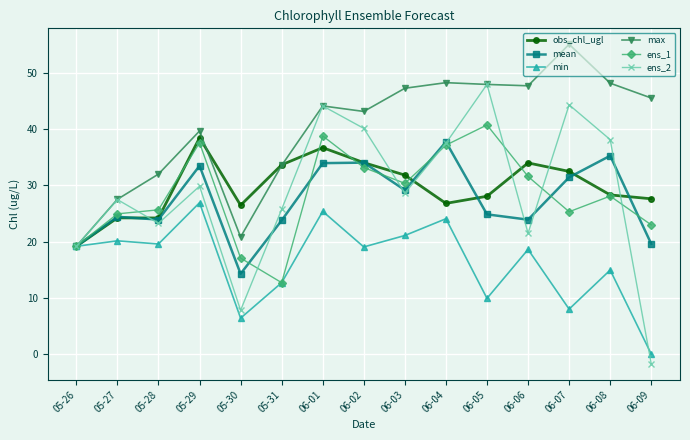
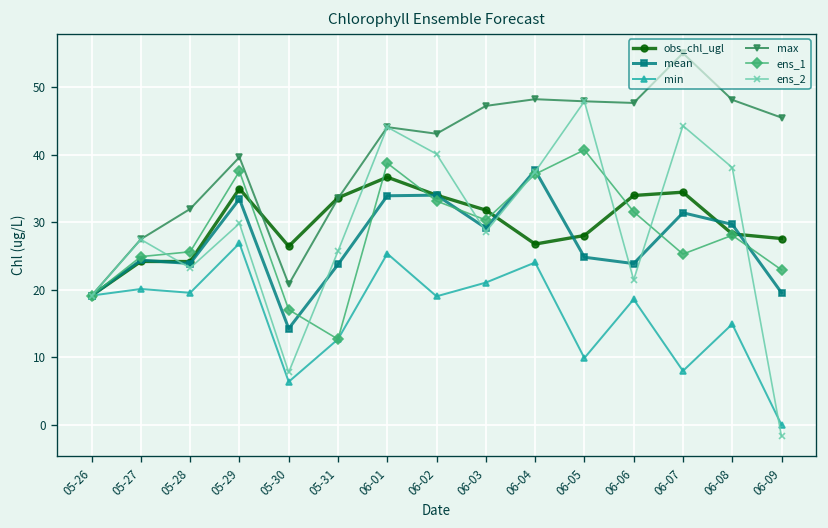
obs_chl_ugl, 05-29: 38 -> 35
obs_chl_ugl, 06-07: 32 -> 34
mean, 06-08: 35 -> 30
